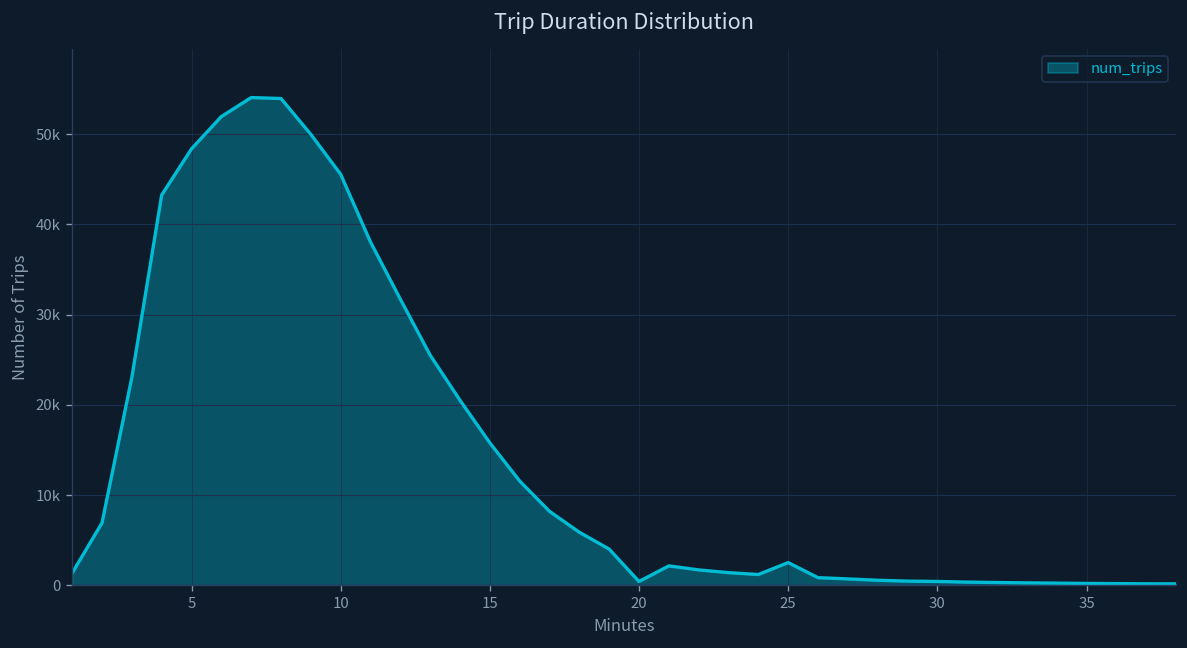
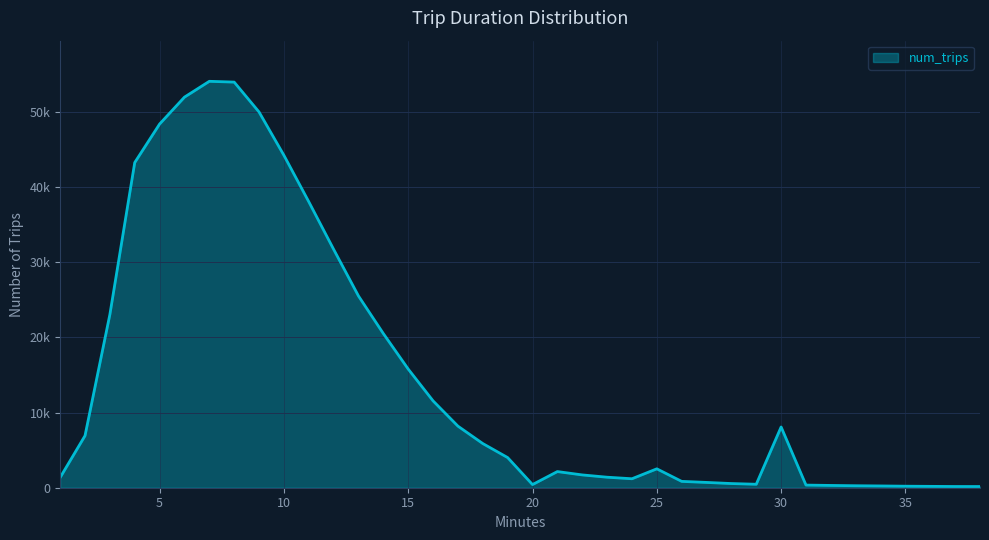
10: 46000 -> 44000
30: 0 -> 8000
